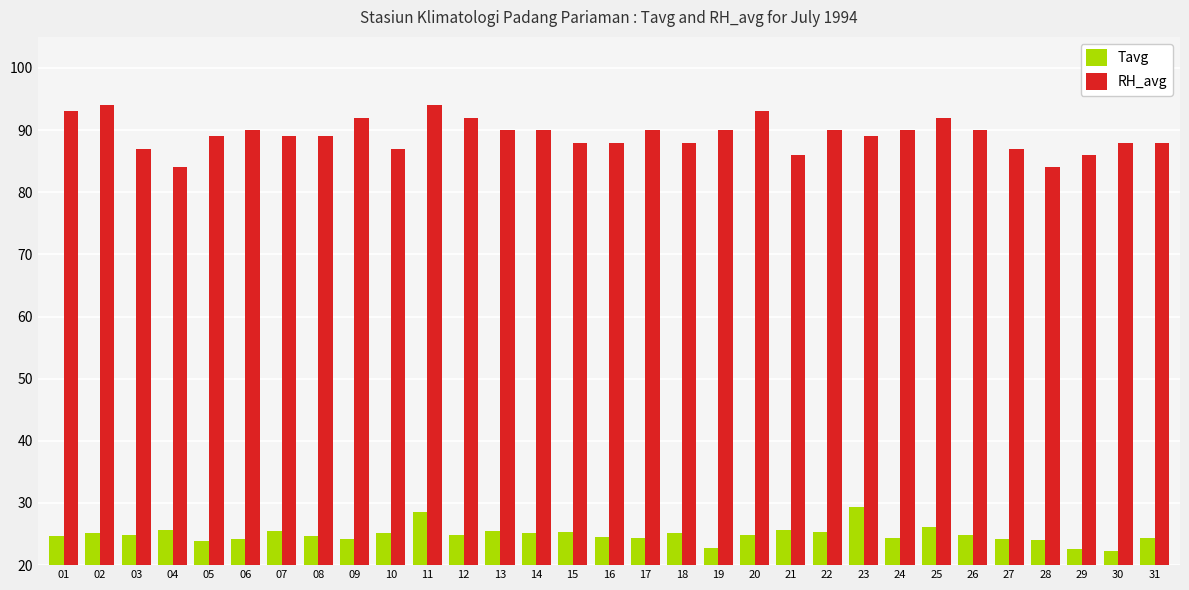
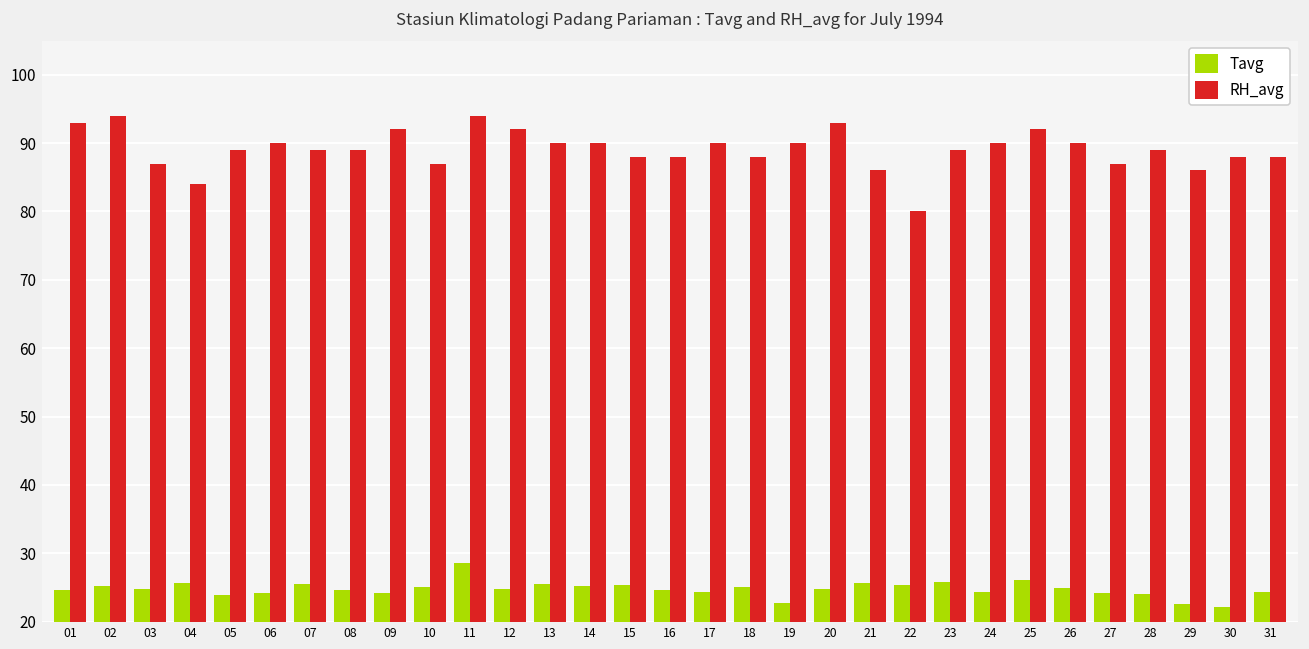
RH_avg, 22: 90 -> 80
Tavg, 23: 29 -> 26
RH_avg, 28: 84 -> 89
